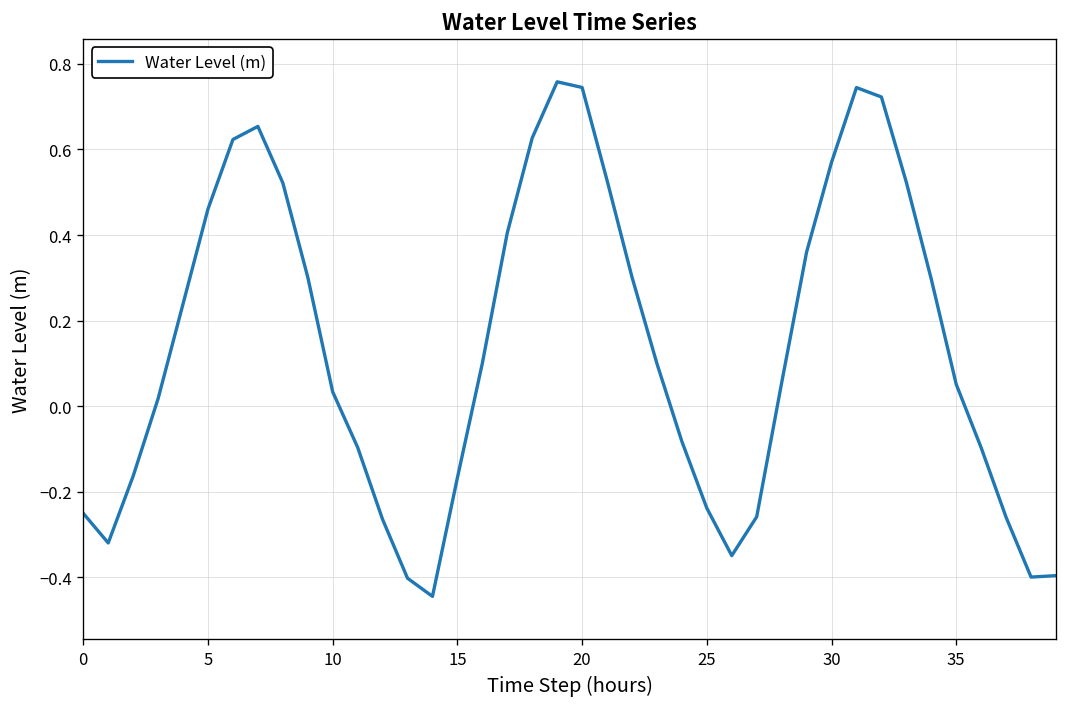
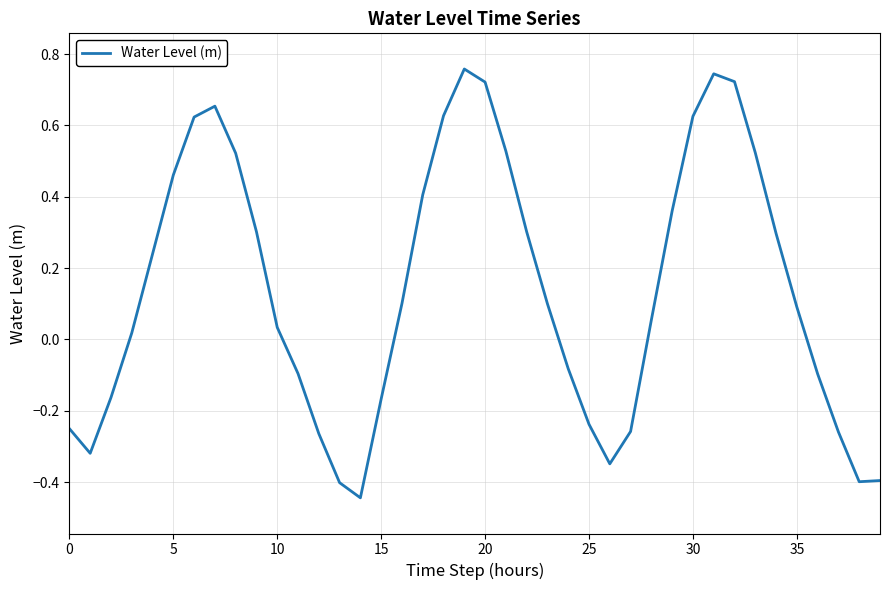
20: 0.74 -> 0.72
30: 0.57 -> 0.63
35: 0.05 -> 0.09
